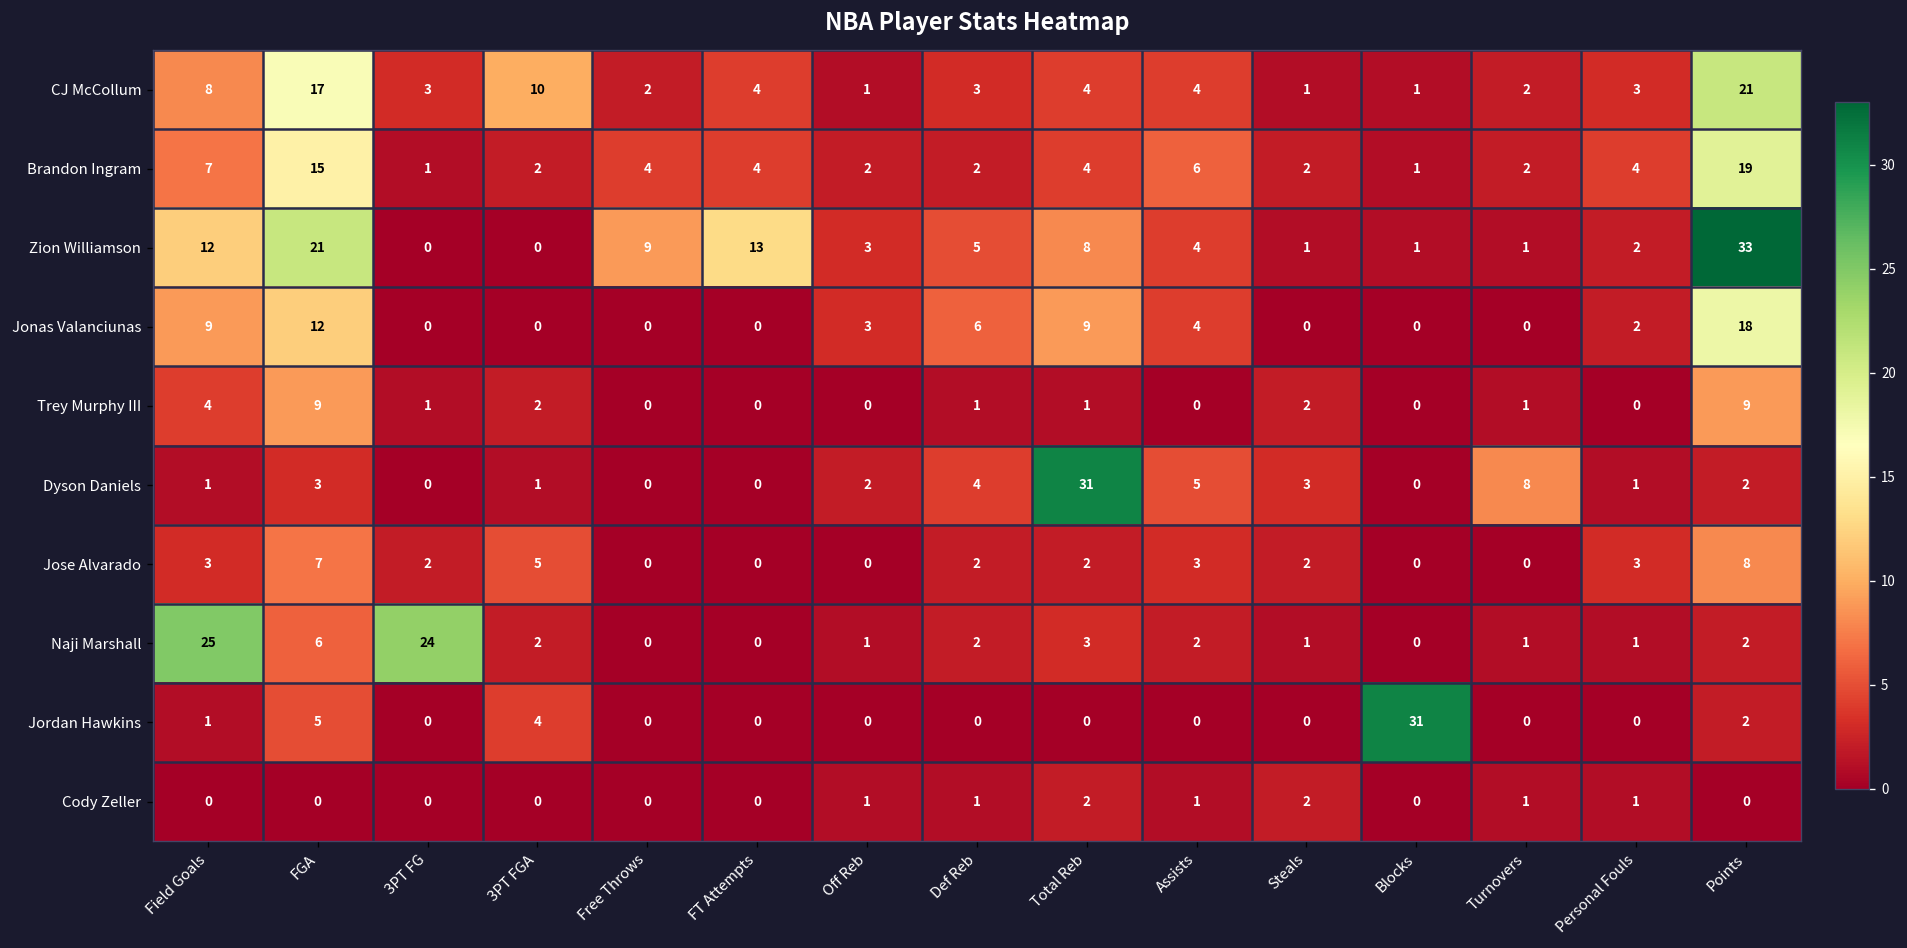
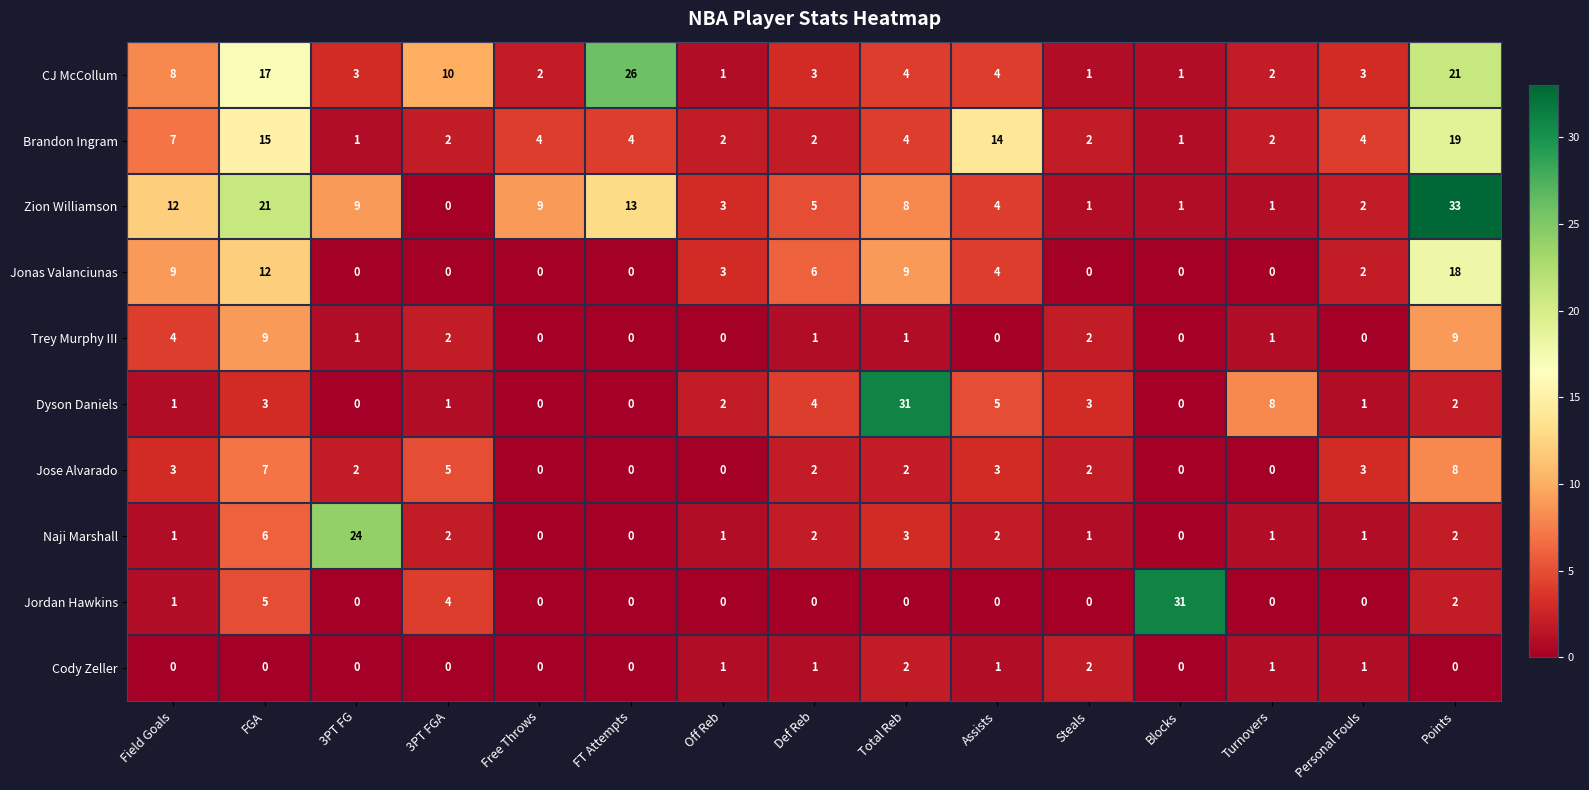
CJ McCollum, FT Attempts: 4 -> 26
Brandon Ingram, Assists: 6 -> 14
Zion Williamson, 3PT FG: 0 -> 9
Naji Marshall, Field Goals: 25 -> 1
